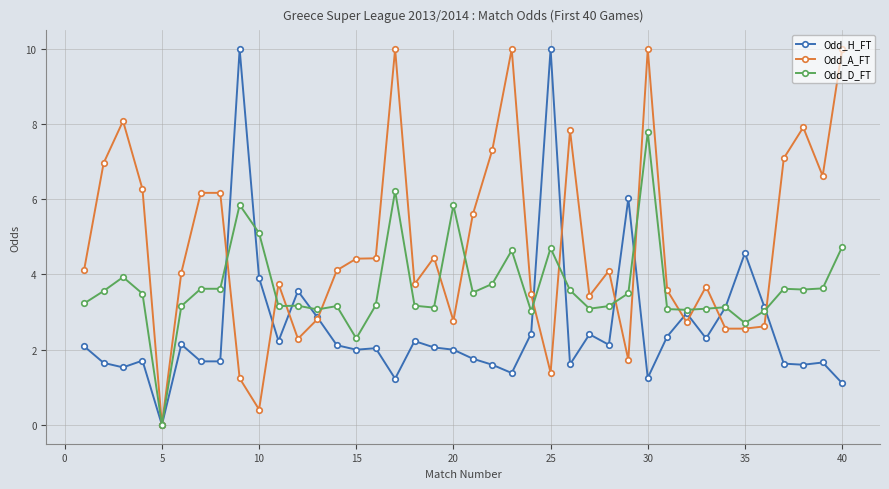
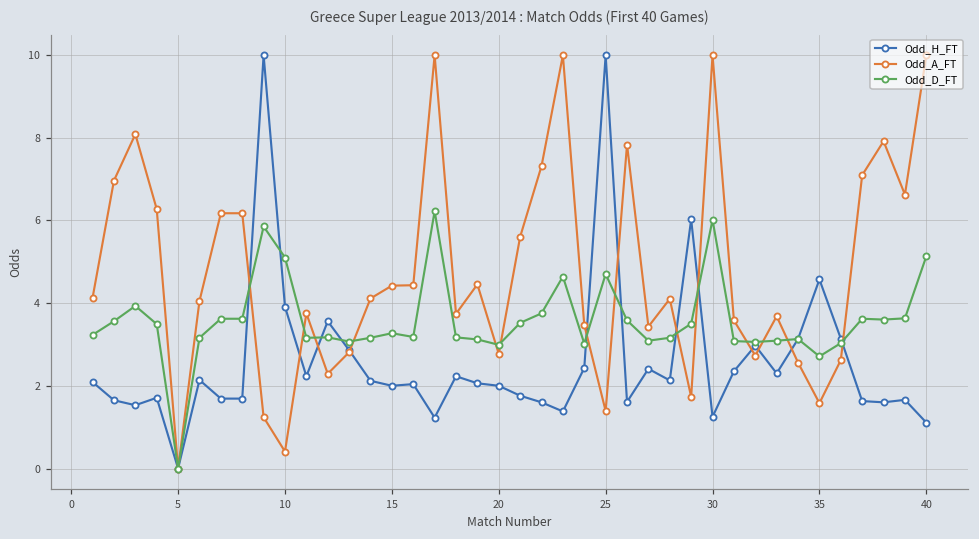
Odd_D_FT, 15: 2.3 -> 3.3
Odd_D_FT, 20: 5.8 -> 3.0
Odd_D_FT, 30: 7.8 -> 6.0
Odd_A_FT, 35: 2.6 -> 1.6
Odd_D_FT, 40: 4.7 -> 5.1
